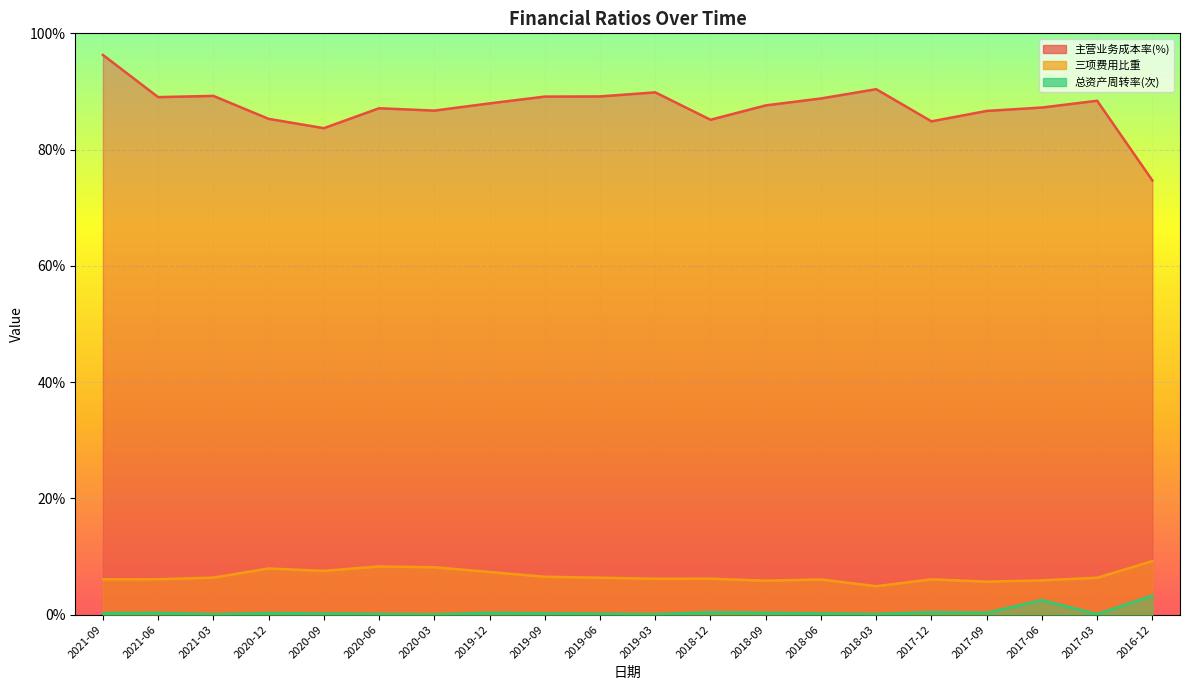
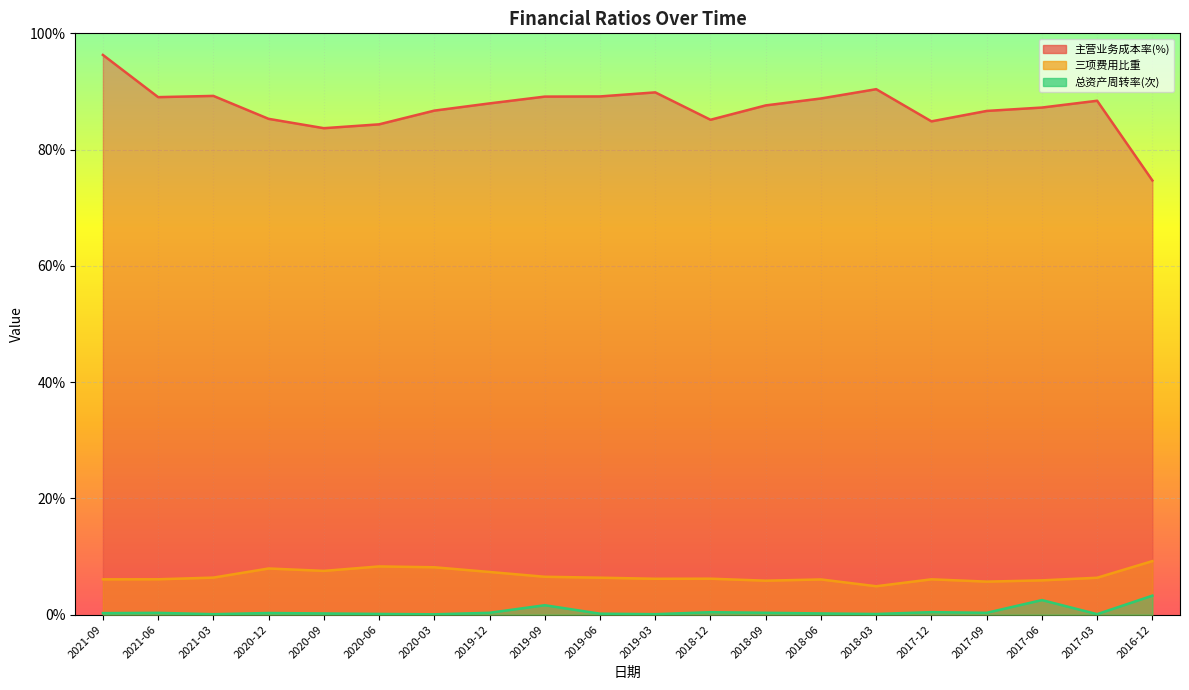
主营业务成本率(%), 2020-06: 87% -> 84%
总资产周转率(次), 2019-09: 0% -> 2%
